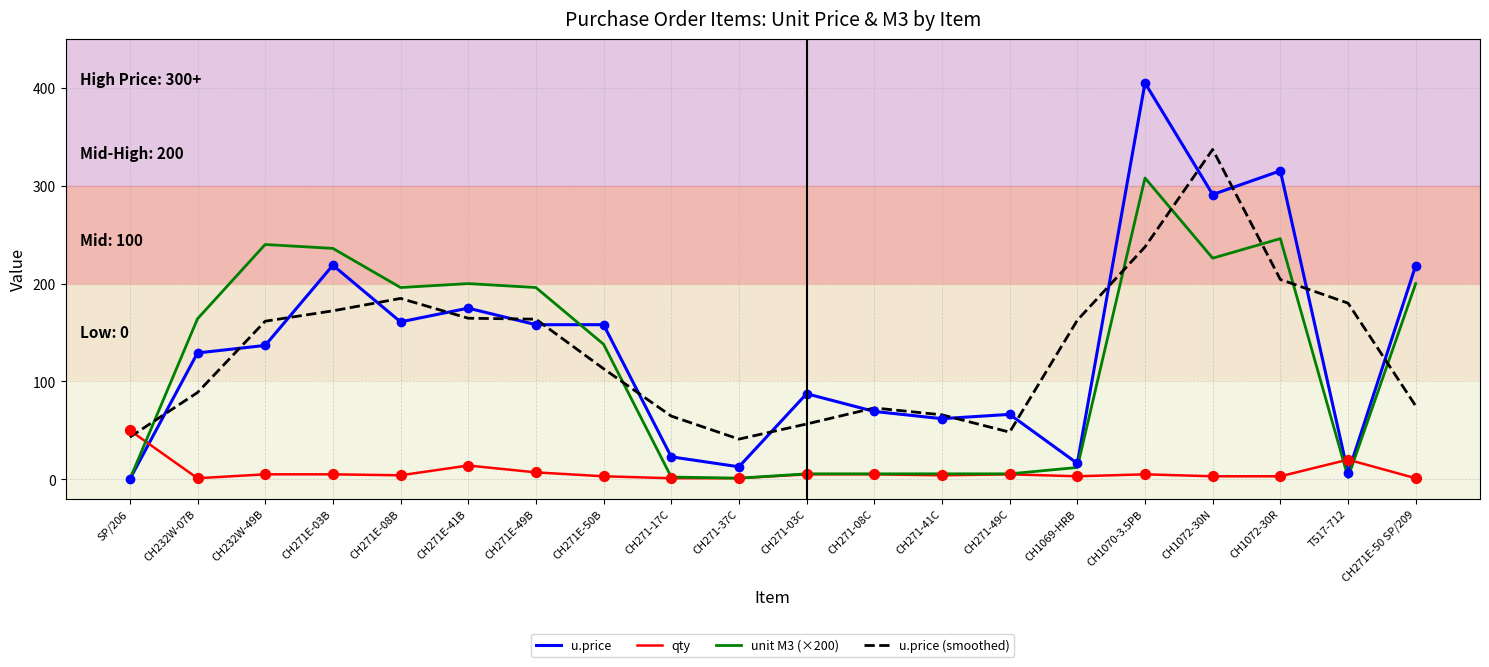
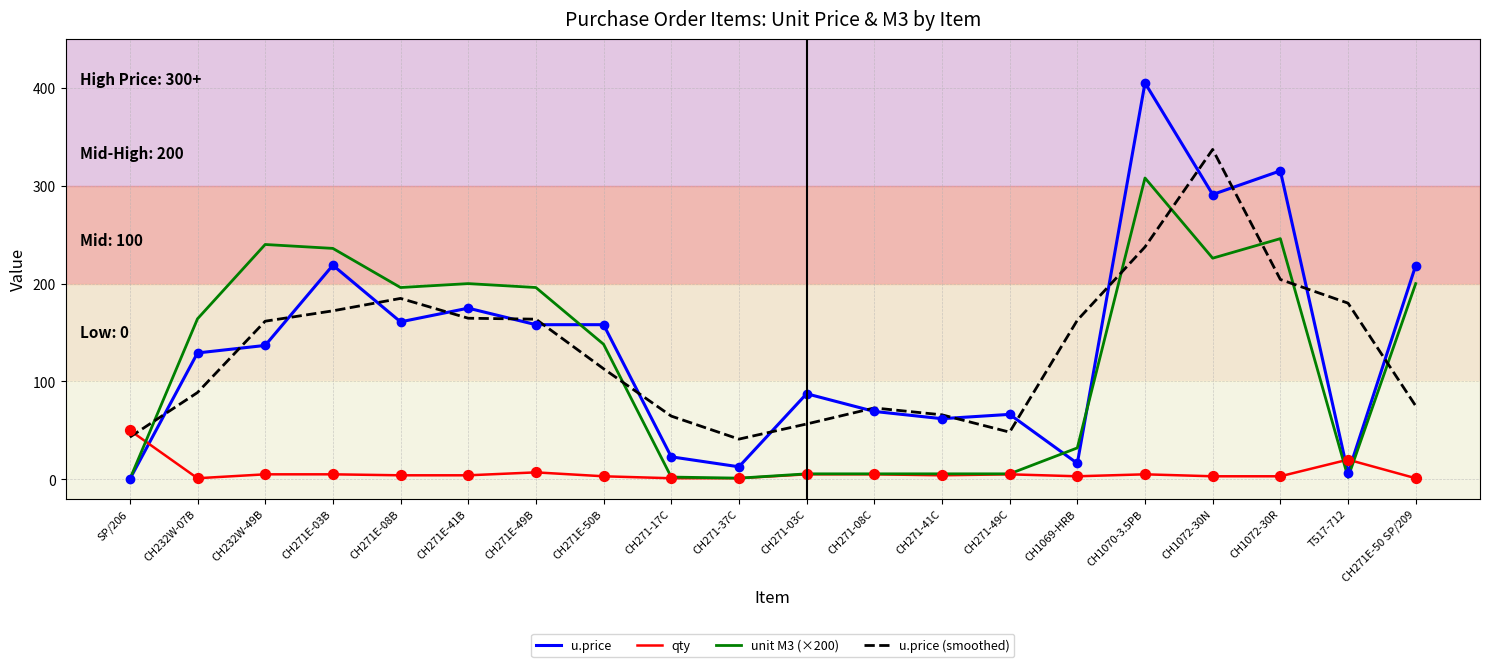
qty, CH271E-41B: 10 -> 0
unit M3 (×200), CH1069-HRB: 10 -> 30
